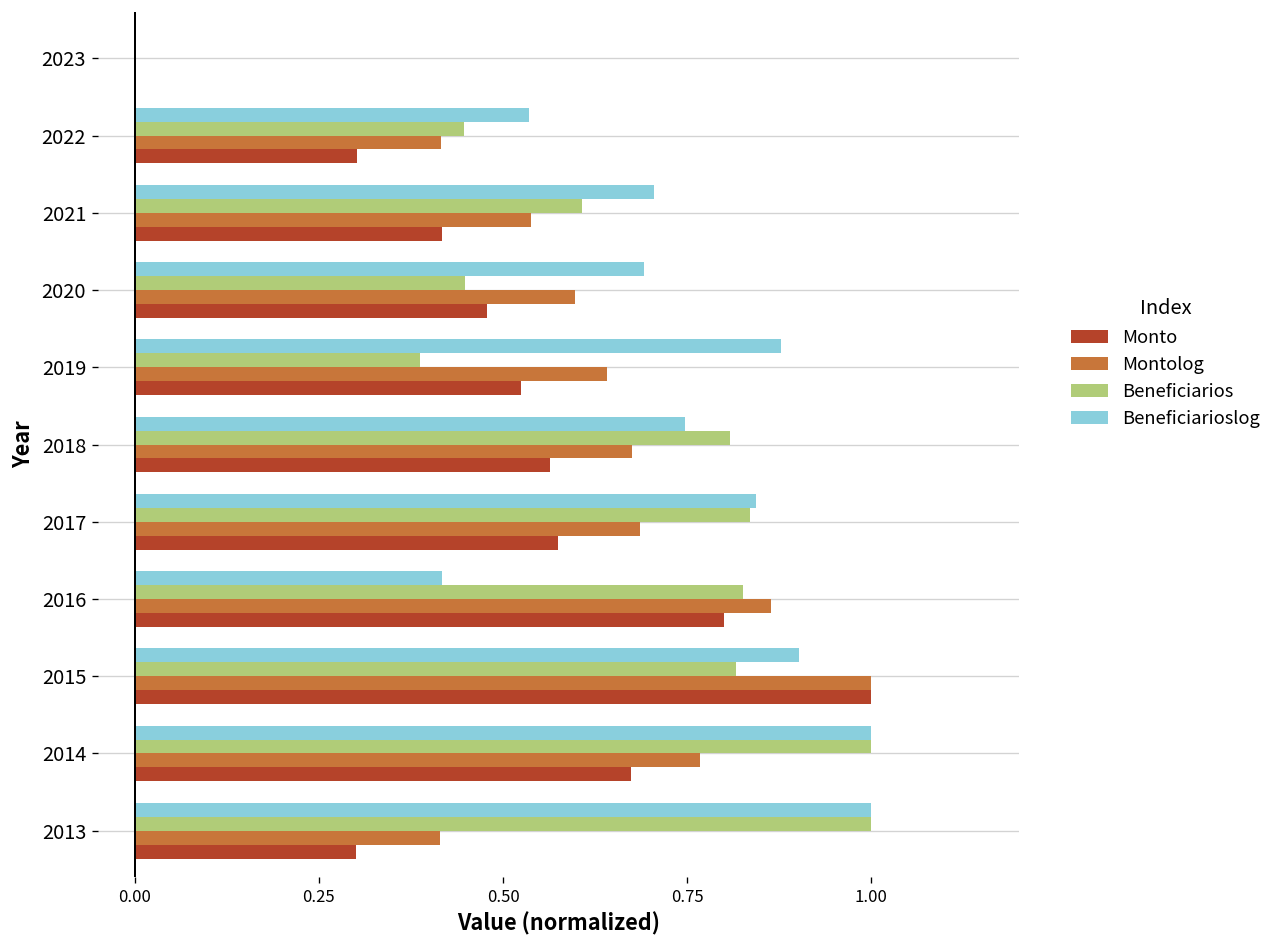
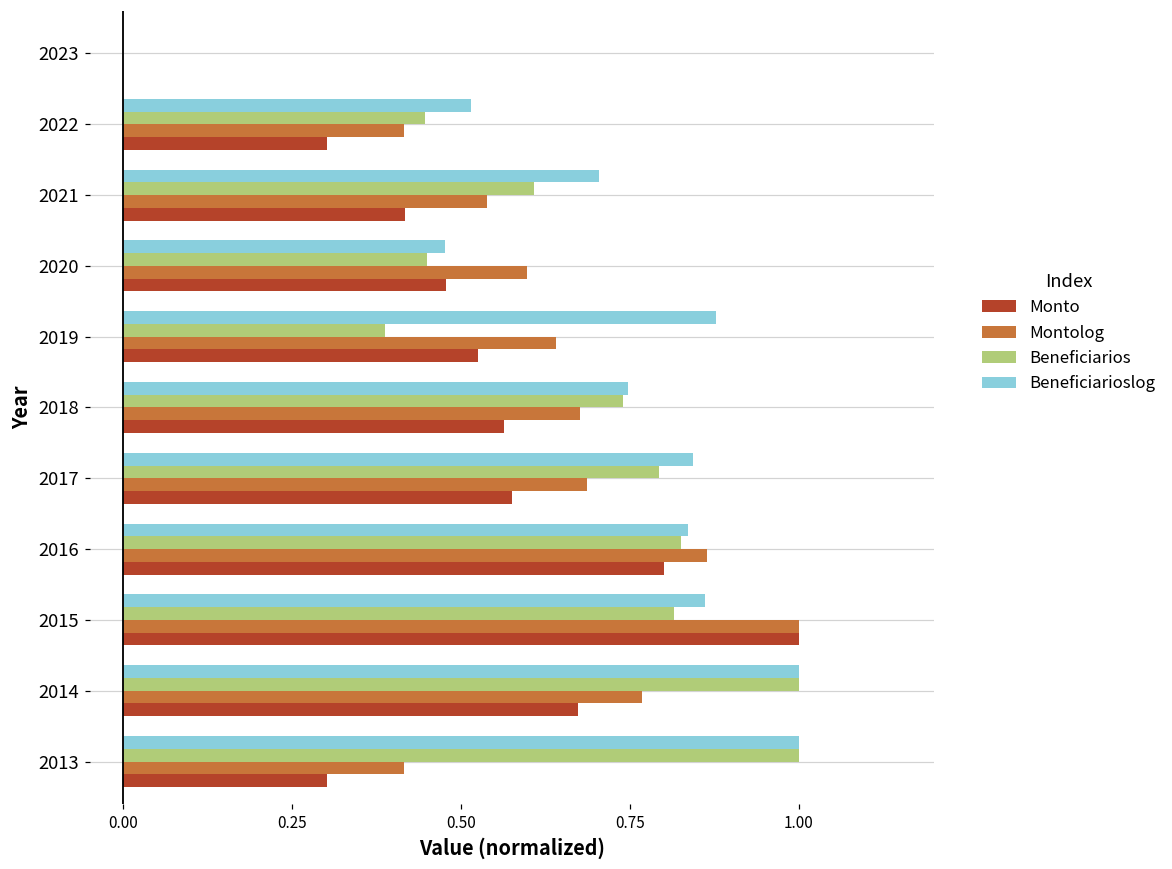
Beneficiarioslog, 2022: 0.54 -> 0.51
Beneficiarioslog, 2020: 0.69 -> 0.48
Beneficiarios, 2018: 0.81 -> 0.74
Beneficiarios, 2017: 0.84 -> 0.79
Beneficiarioslog, 2016: 0.42 -> 0.84
Beneficiarioslog, 2015: 0.90 -> 0.86
